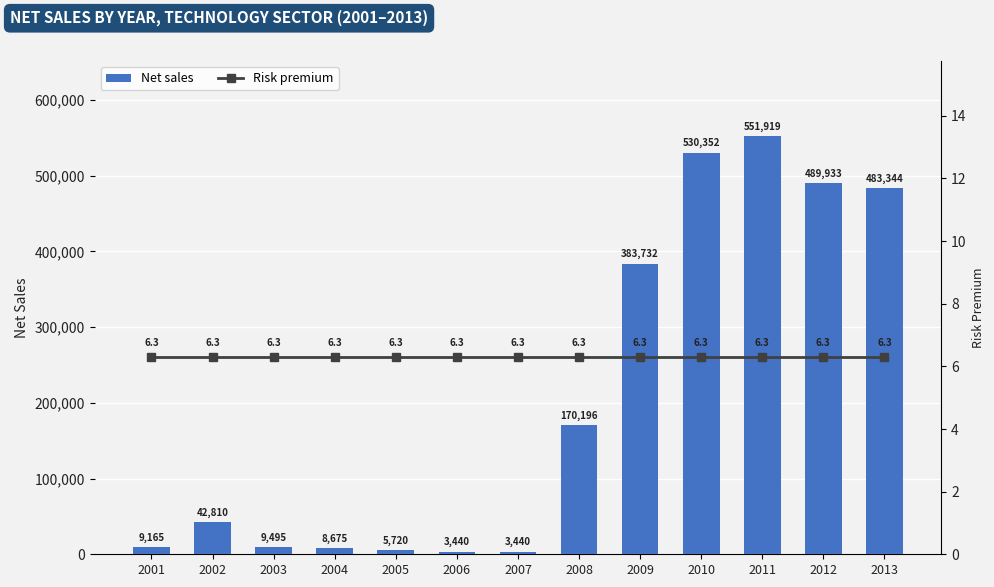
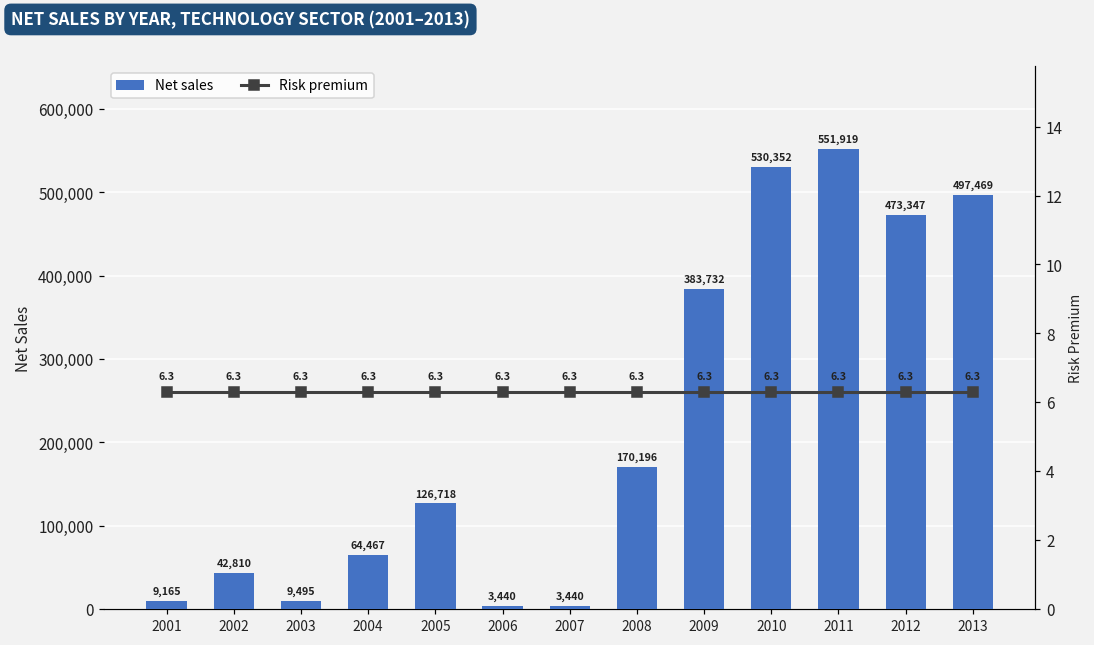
Net sales, 2004: 8,675 -> 64,467
Net sales, 2005: 5,720 -> 126,718
Net sales, 2012: 489,933 -> 473,347
Net sales, 2013: 483,344 -> 497,469
